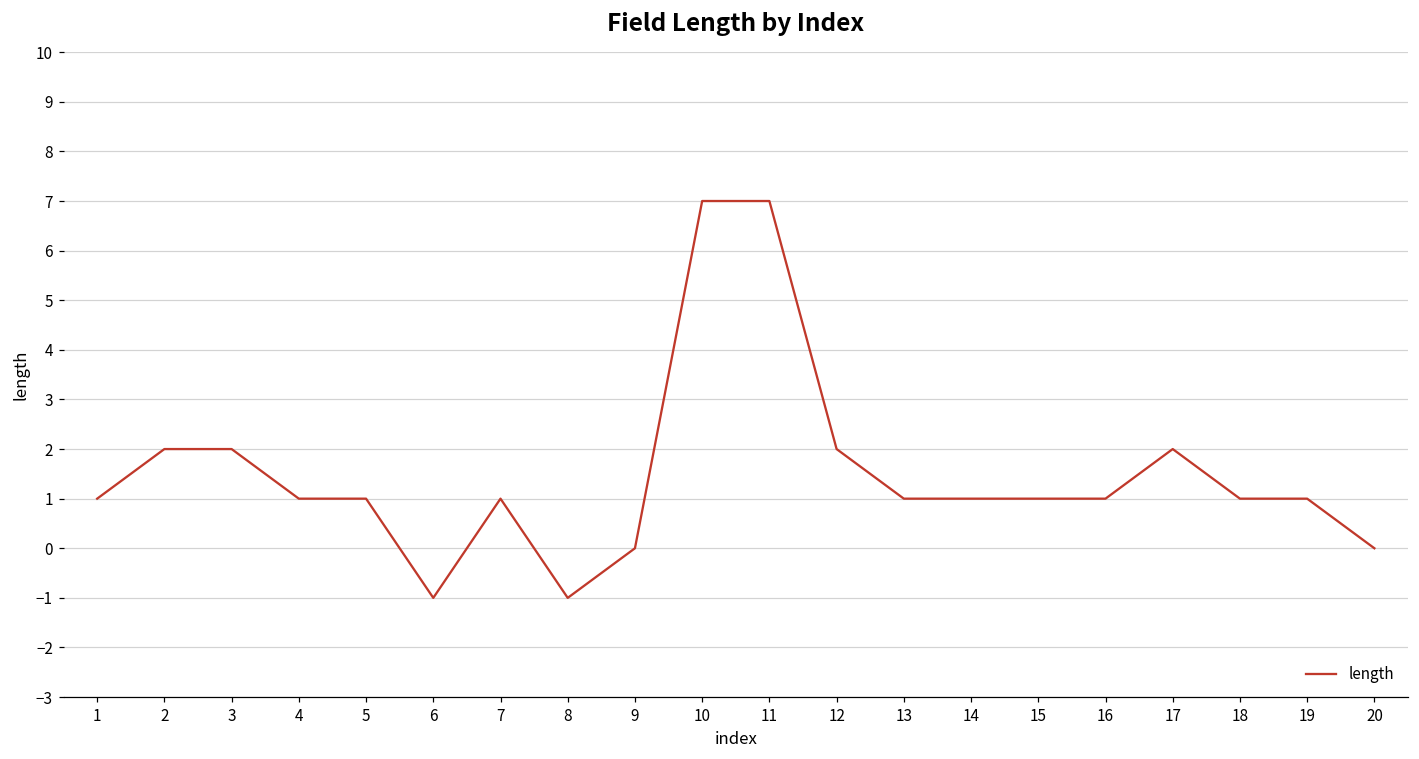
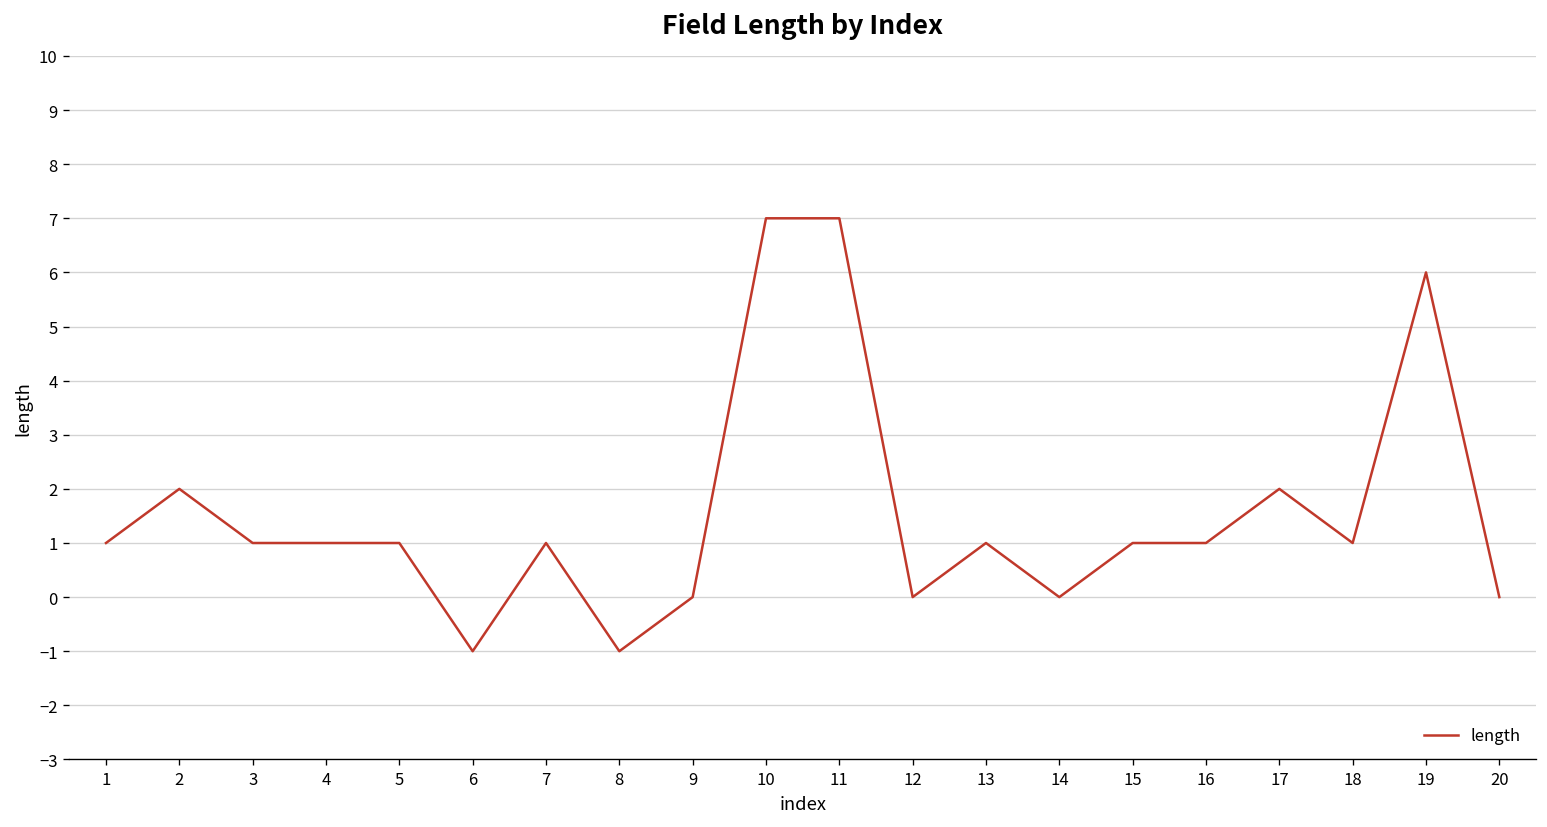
3: 2 -> 1
12: 2 -> 0
14: 1 -> 0
19: 1 -> 6
